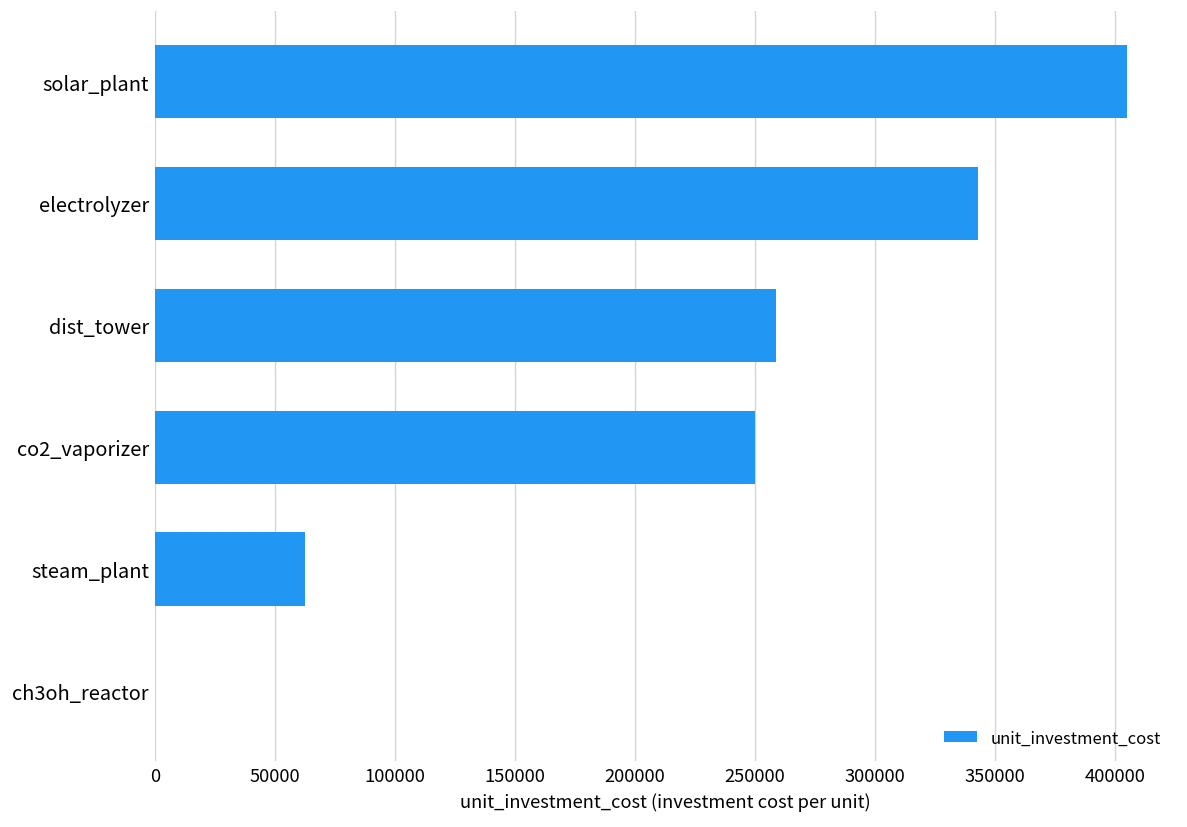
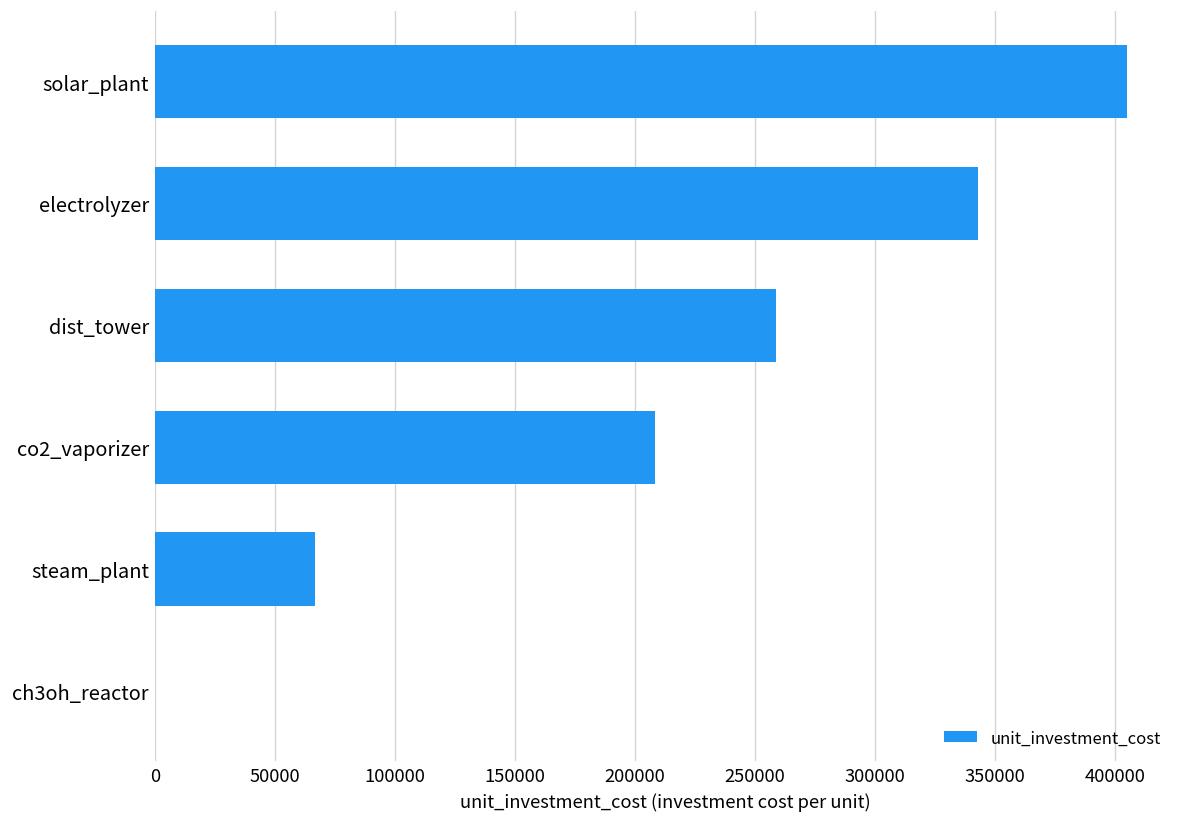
co2_vaporizer: 250000 -> 208000
steam_plant: 63000 -> 67000
